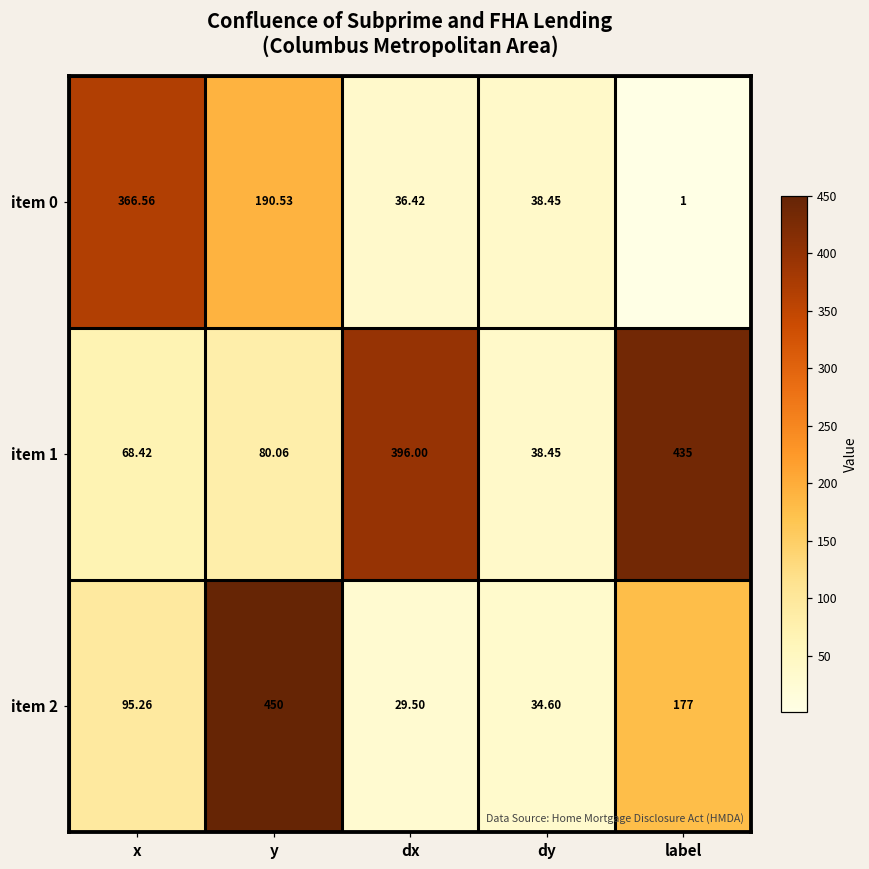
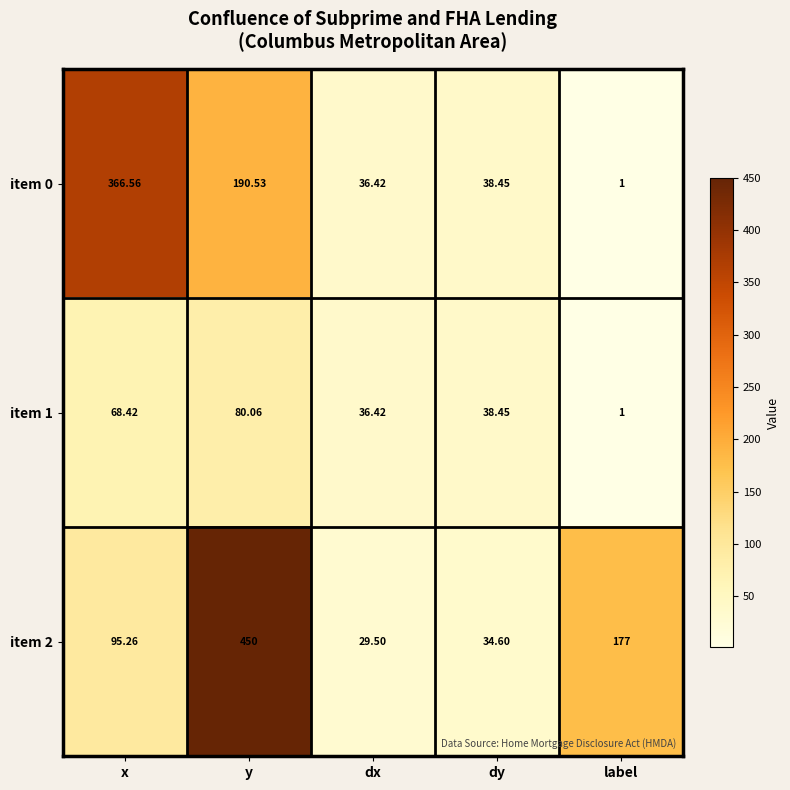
item 1, dx: 396.00 -> 36.42
item 1, label: 435 -> 1
